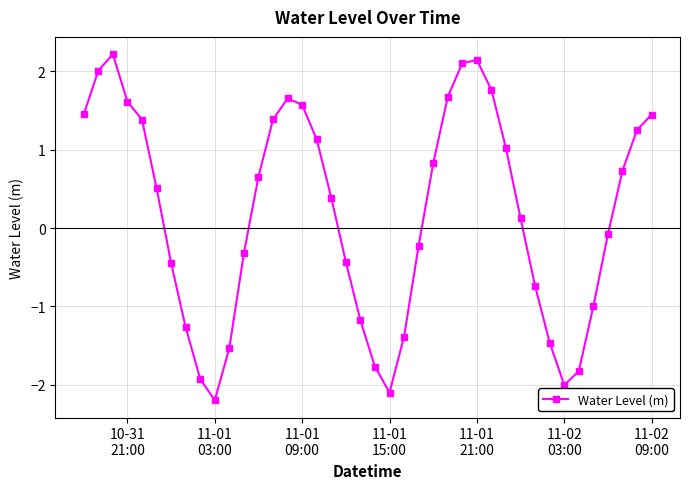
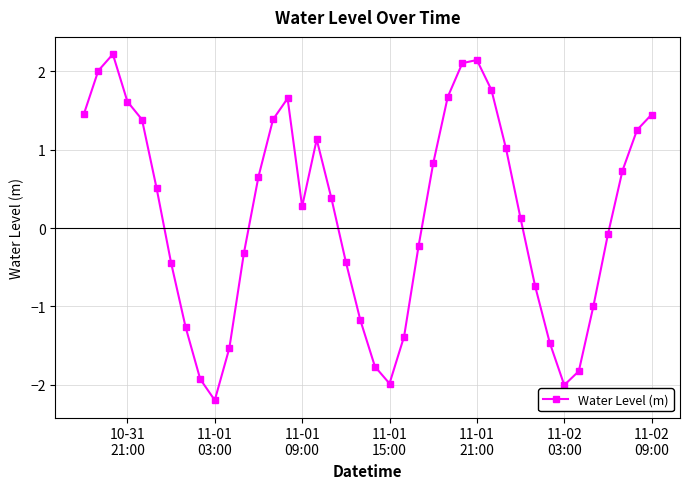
11-01 09:00: 1.6 -> 0.3
11-01 15:00: -2.1 -> -2.0
